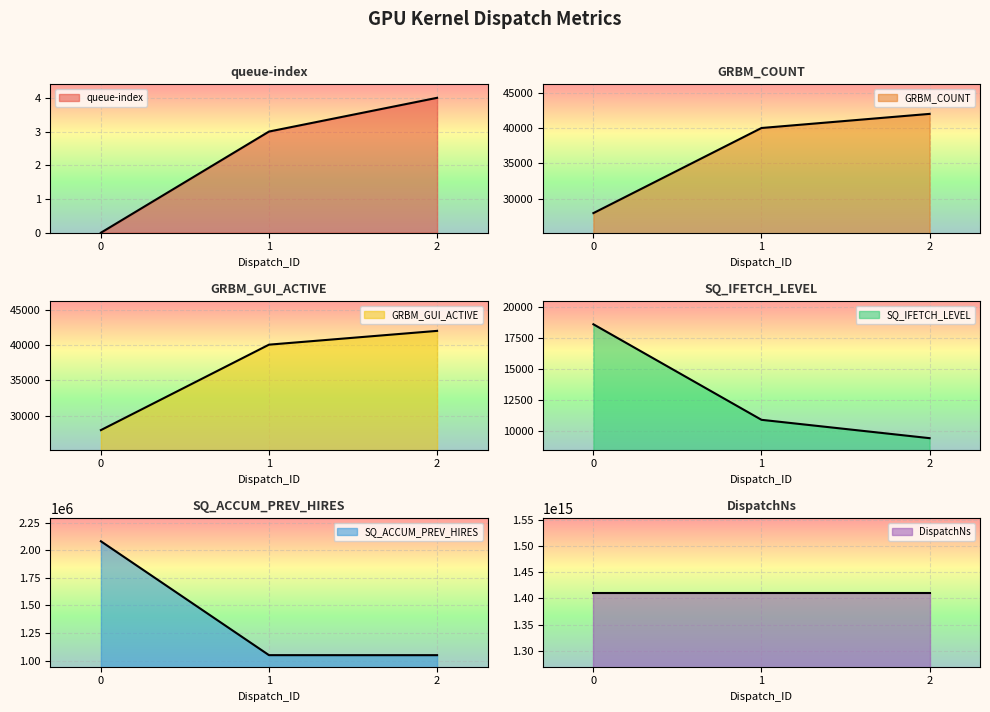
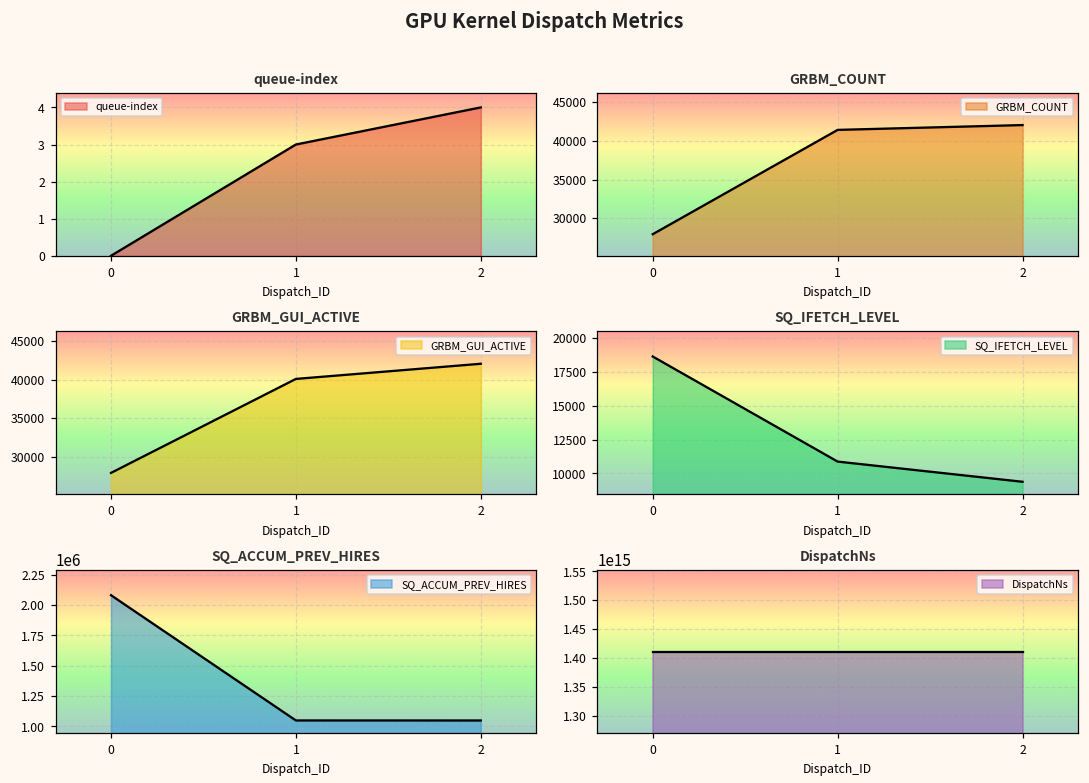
GRBM_COUNT, 1: 40000 -> 41000
